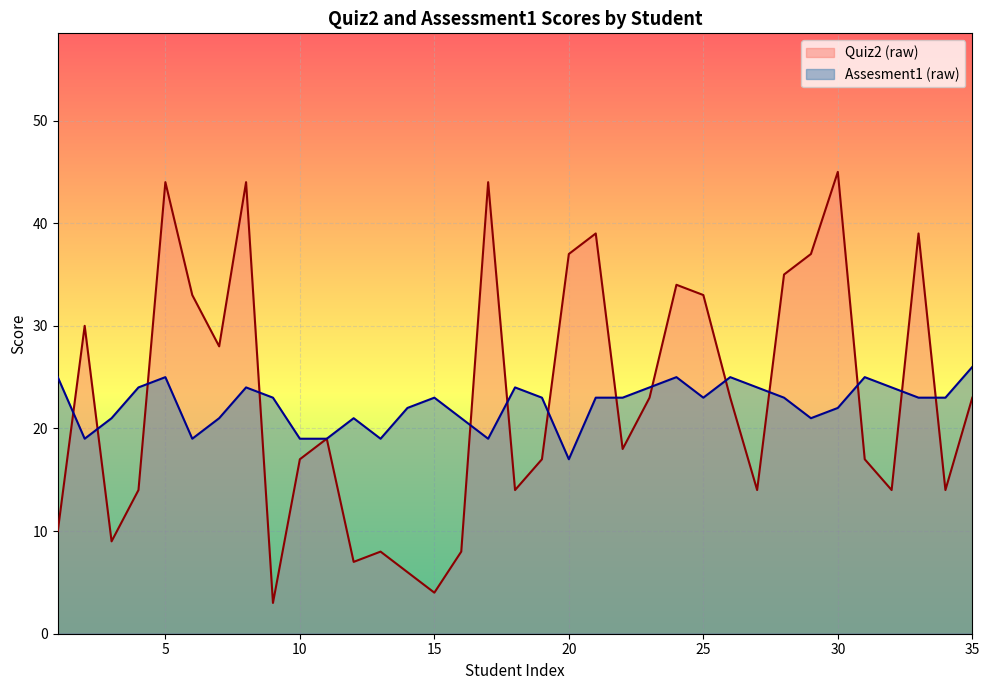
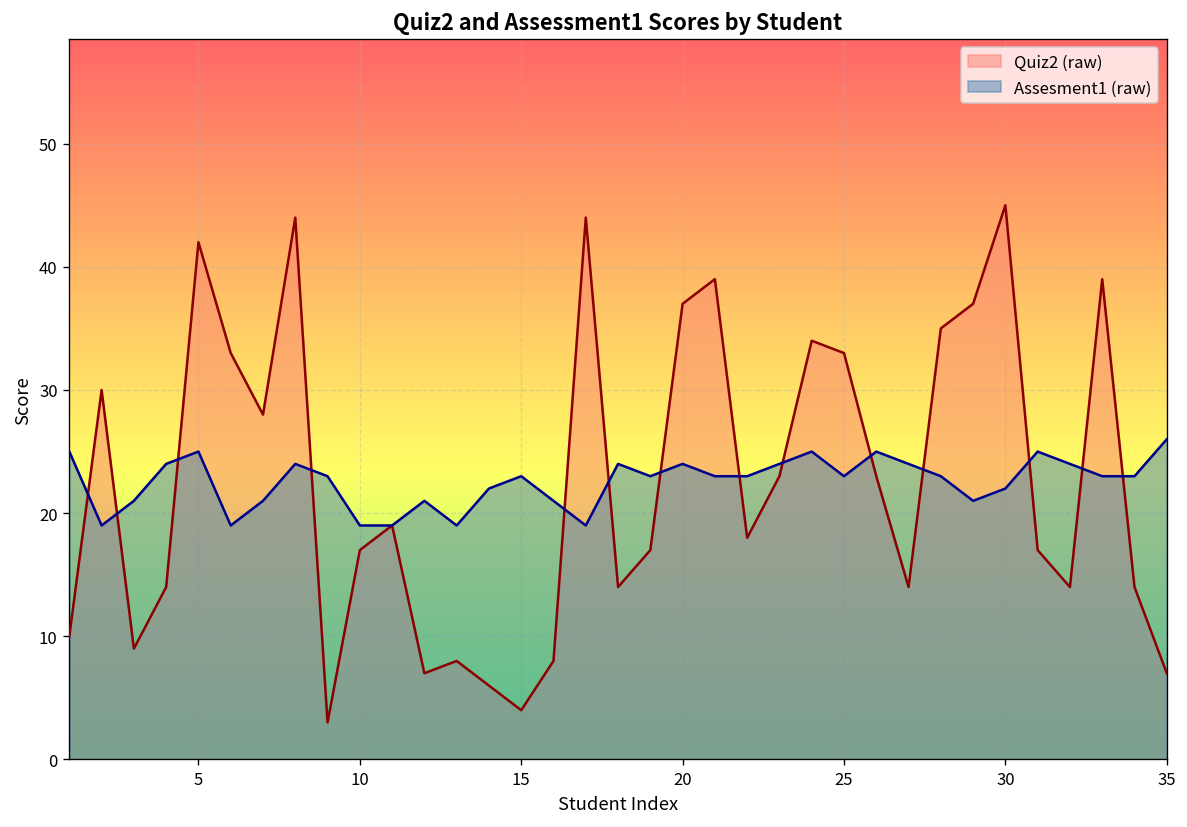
Quiz2 (raw), 5: 44 -> 42
Assesment1 (raw), 20: 17 -> 24
Quiz2 (raw), 35: 23 -> 7
